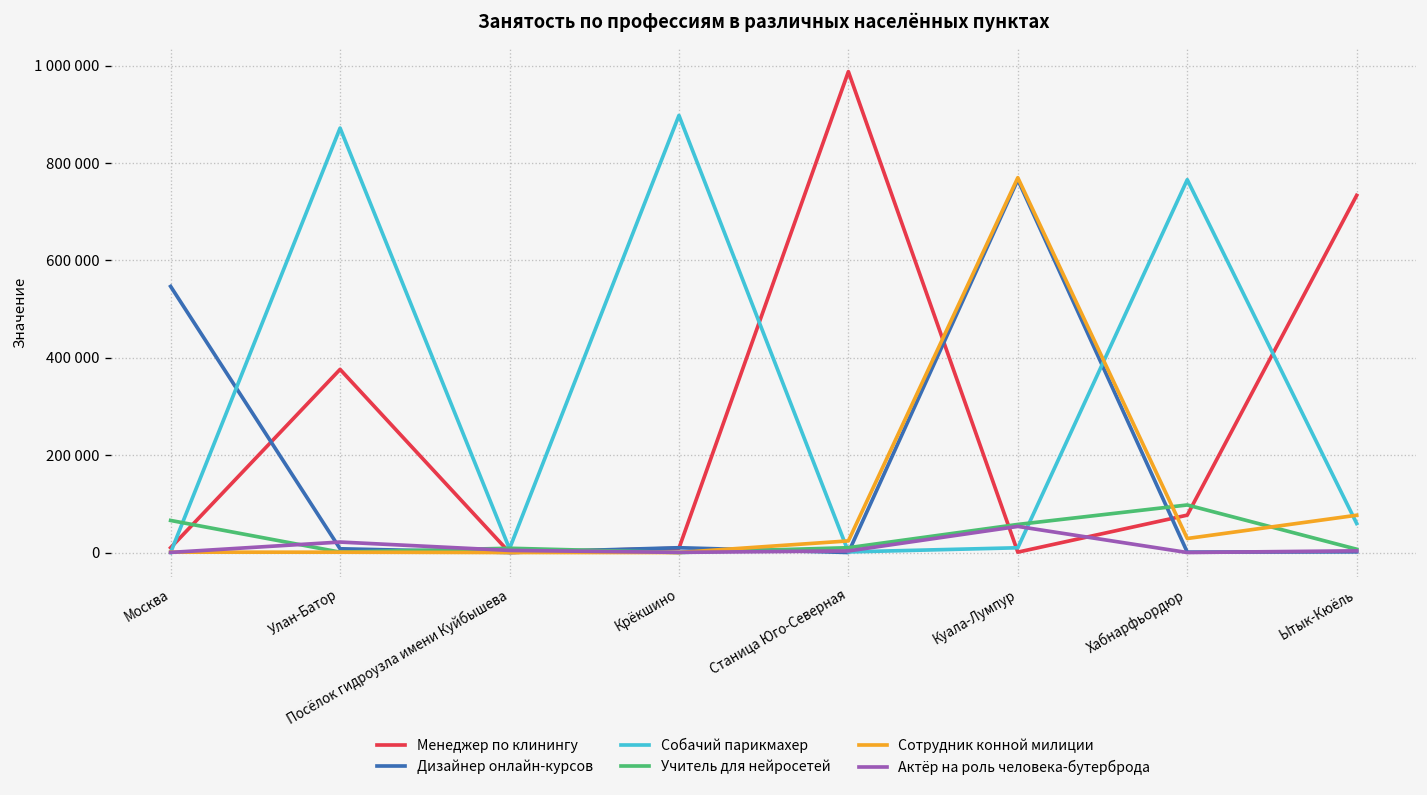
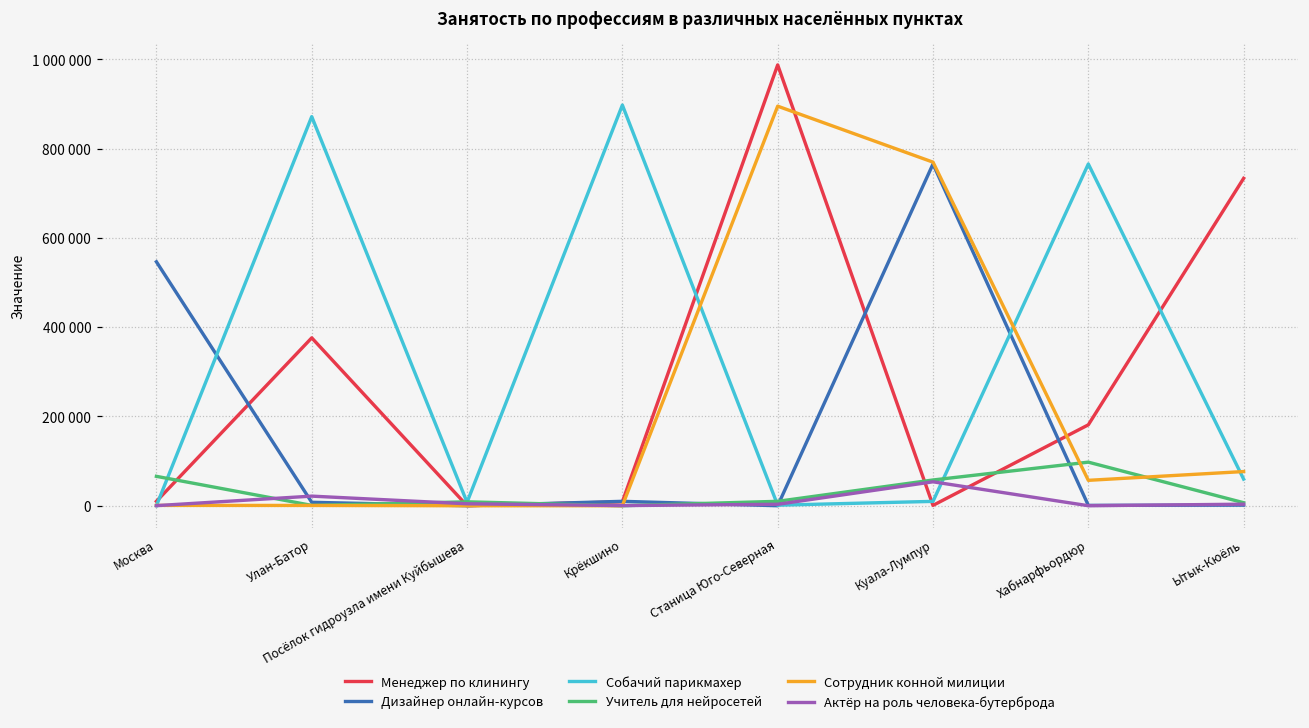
Сотрудник конной милиции, Станица Юго-Северная: 20000 -> 900000
Менеджер по клинингу, Хабнарфьордюр: 80000 -> 180000
Сотрудник конной милиции, Хабнарфьордюр: 30000 -> 60000
